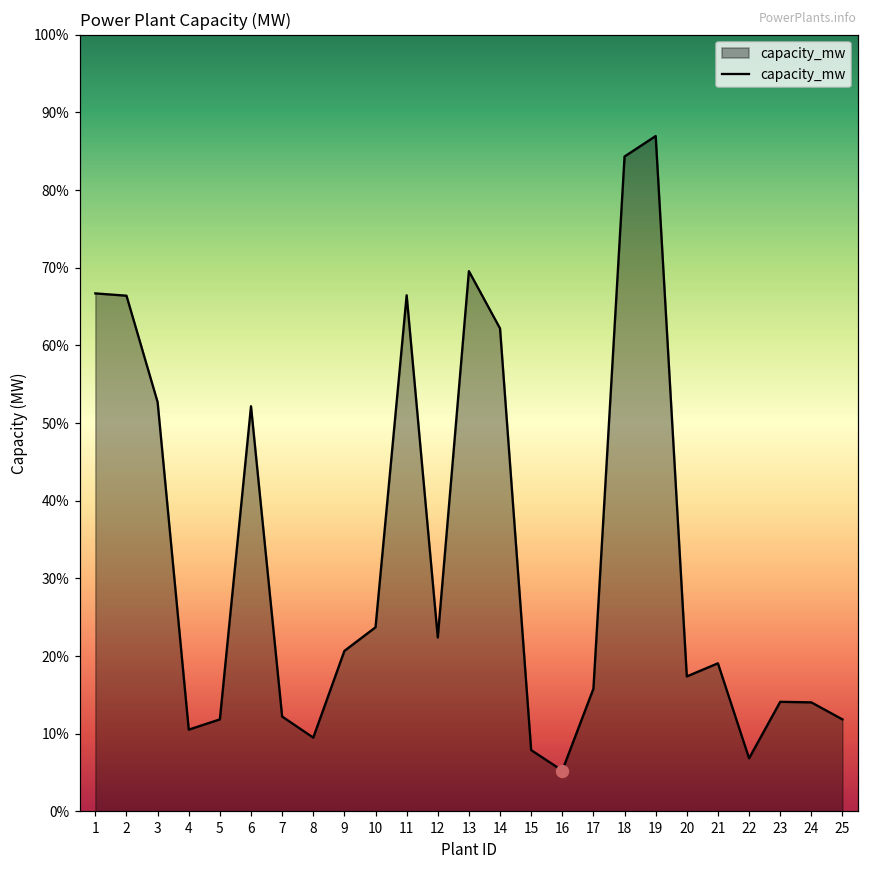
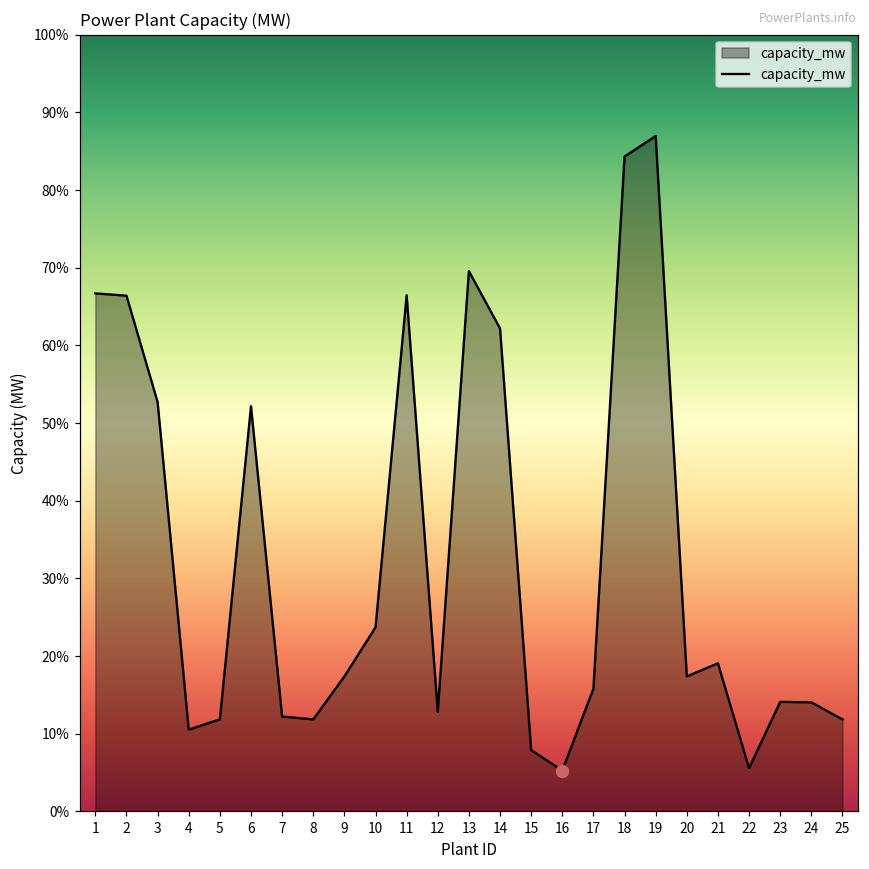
capacity_mw, 8: 10% -> 12%
capacity_mw, 9: 21% -> 17%
capacity_mw, 12: 22% -> 13%
capacity_mw, 22: 7% -> 6%
